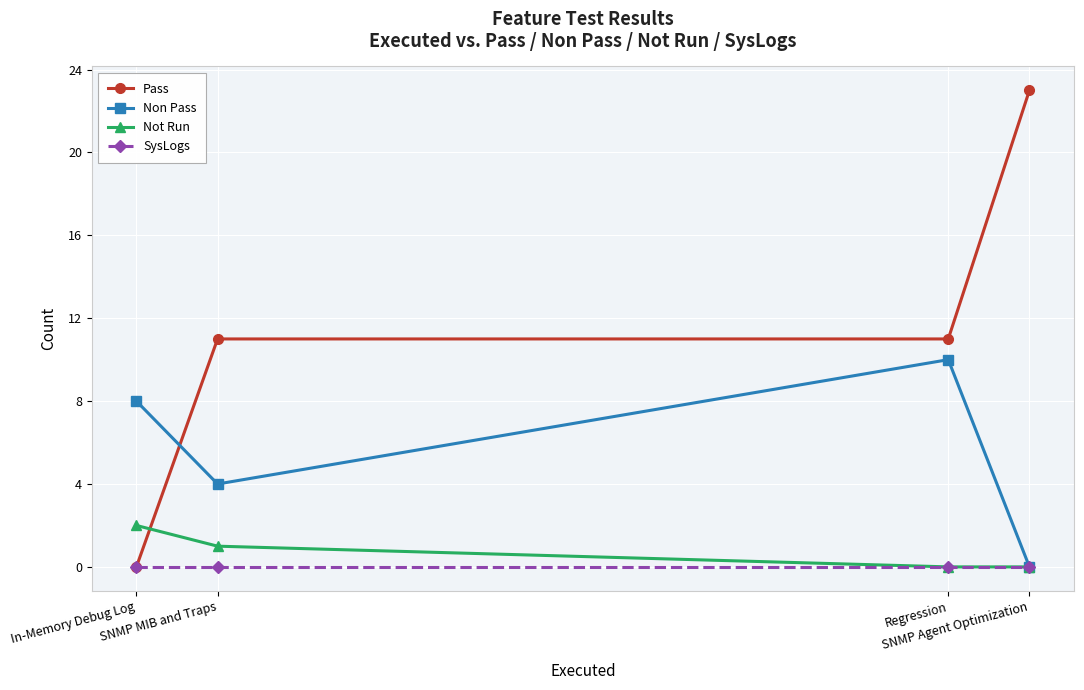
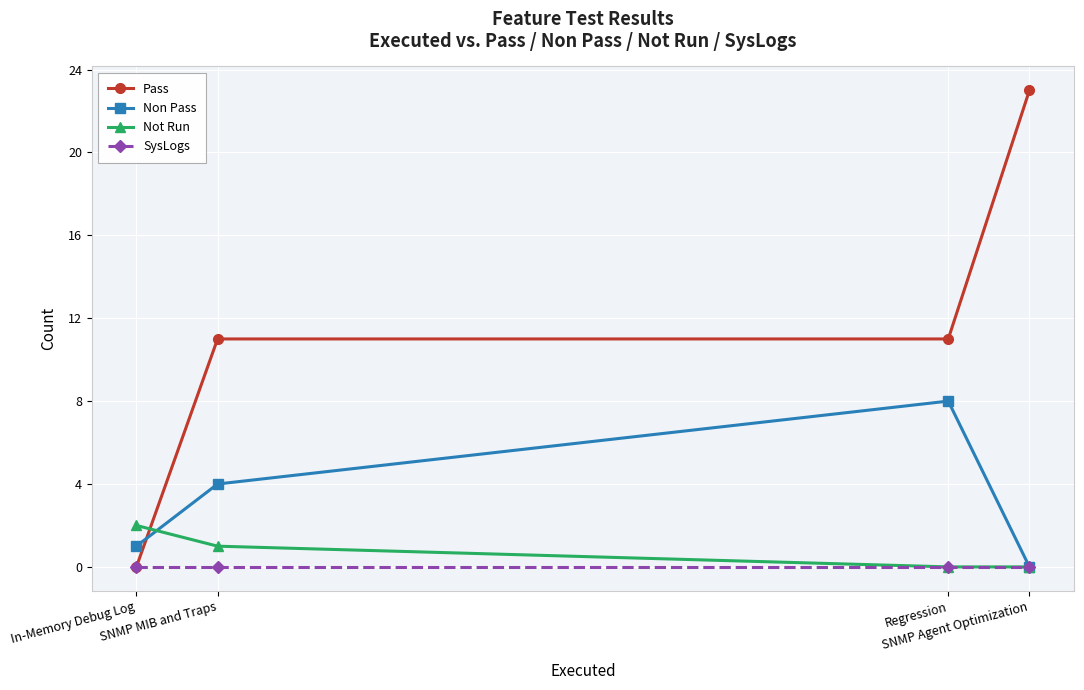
Non Pass, In-Memory Debug Log: 8 -> 1
Non Pass, Regression: 10 -> 8
